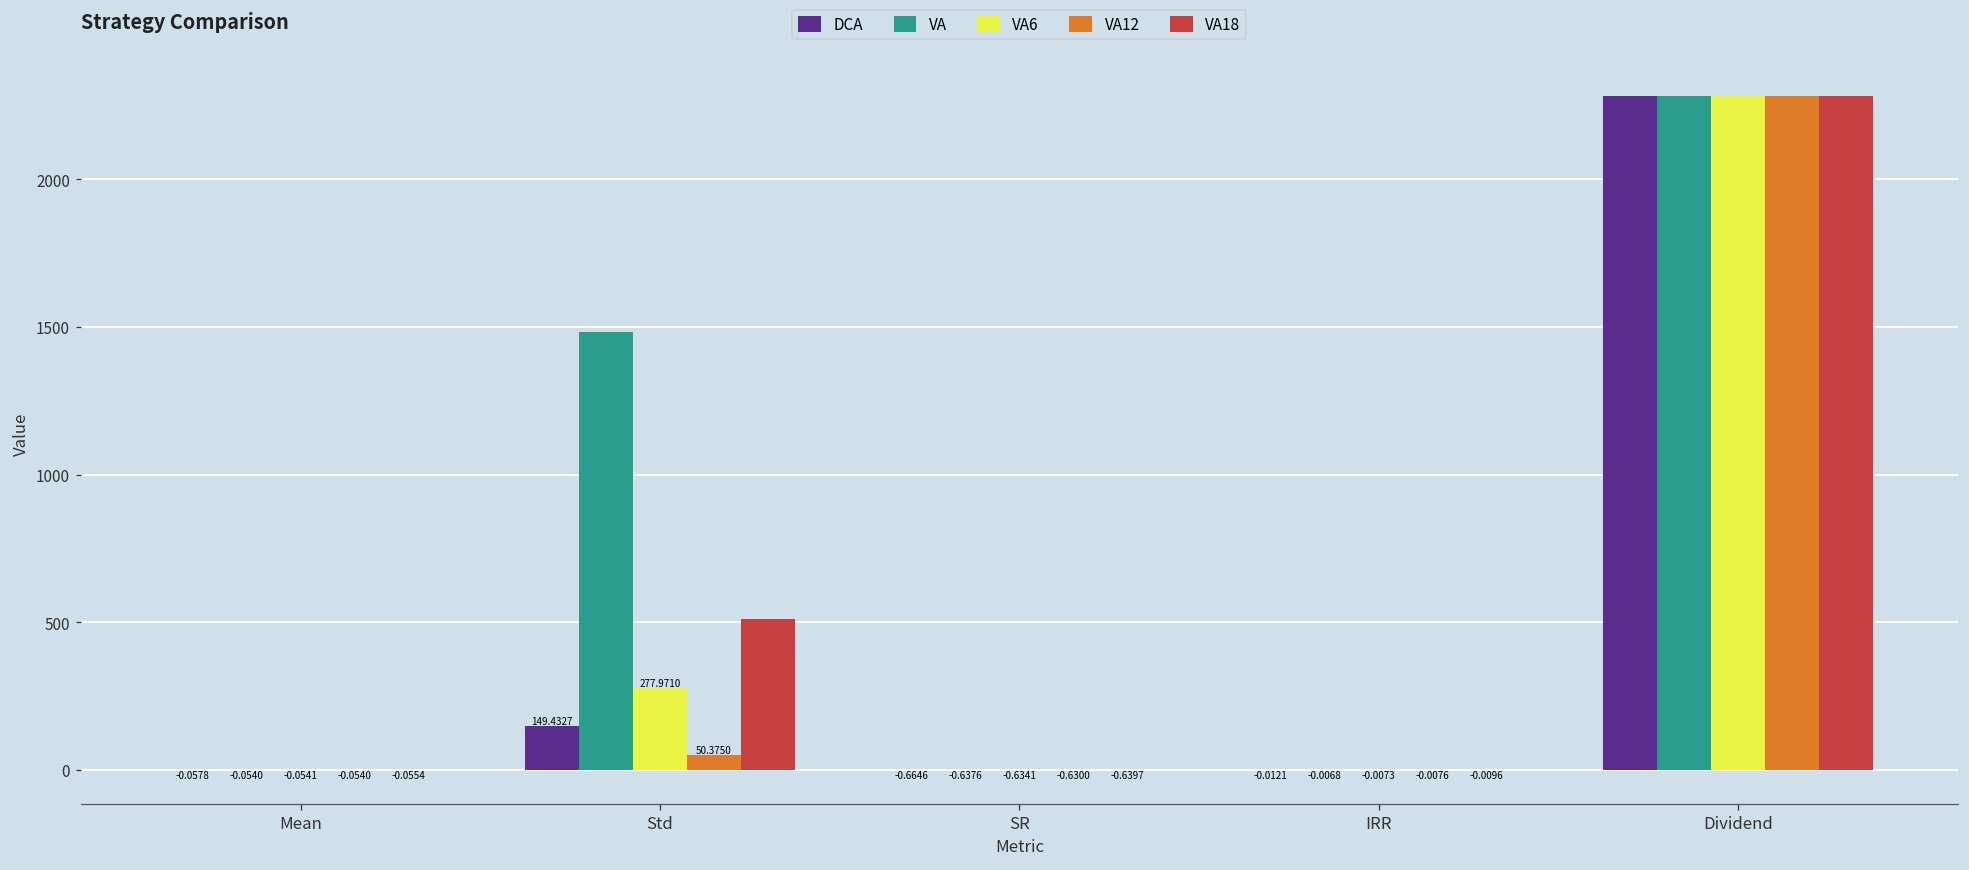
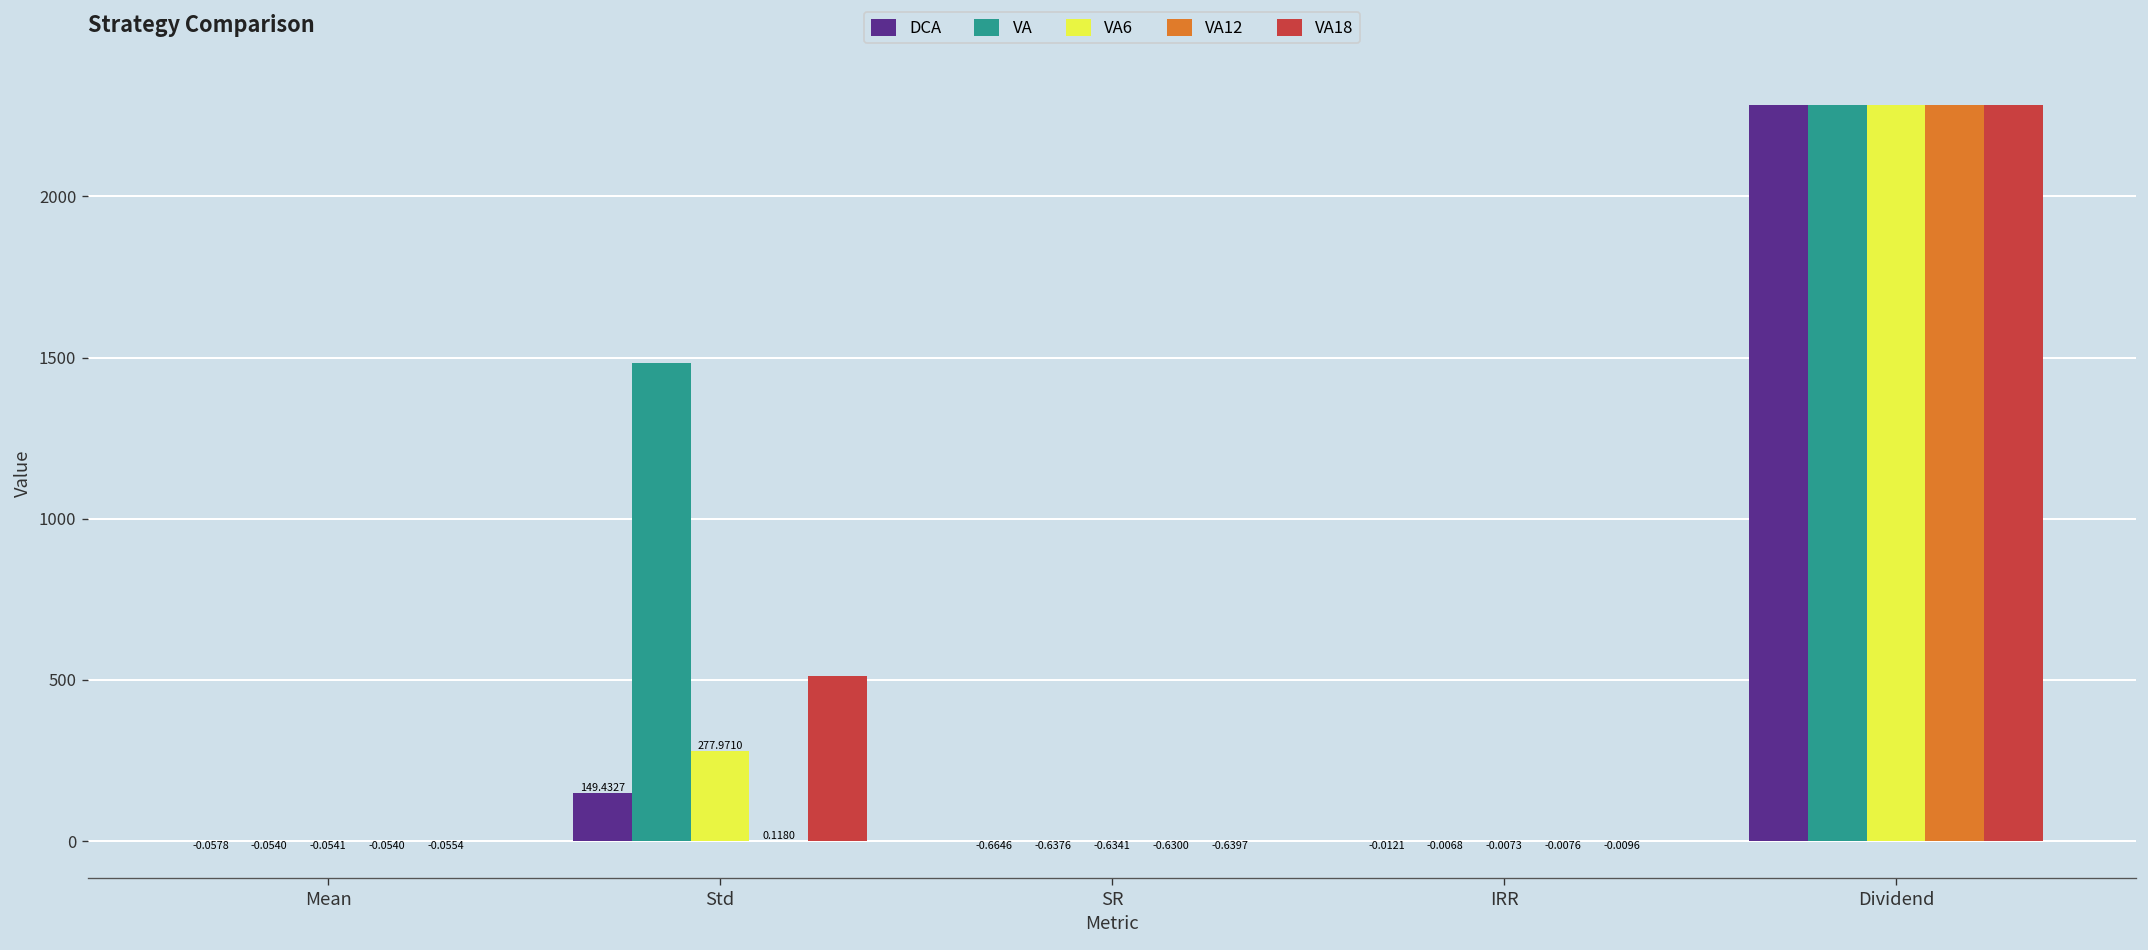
VA12, Std: 50.3750 -> 0.1180
